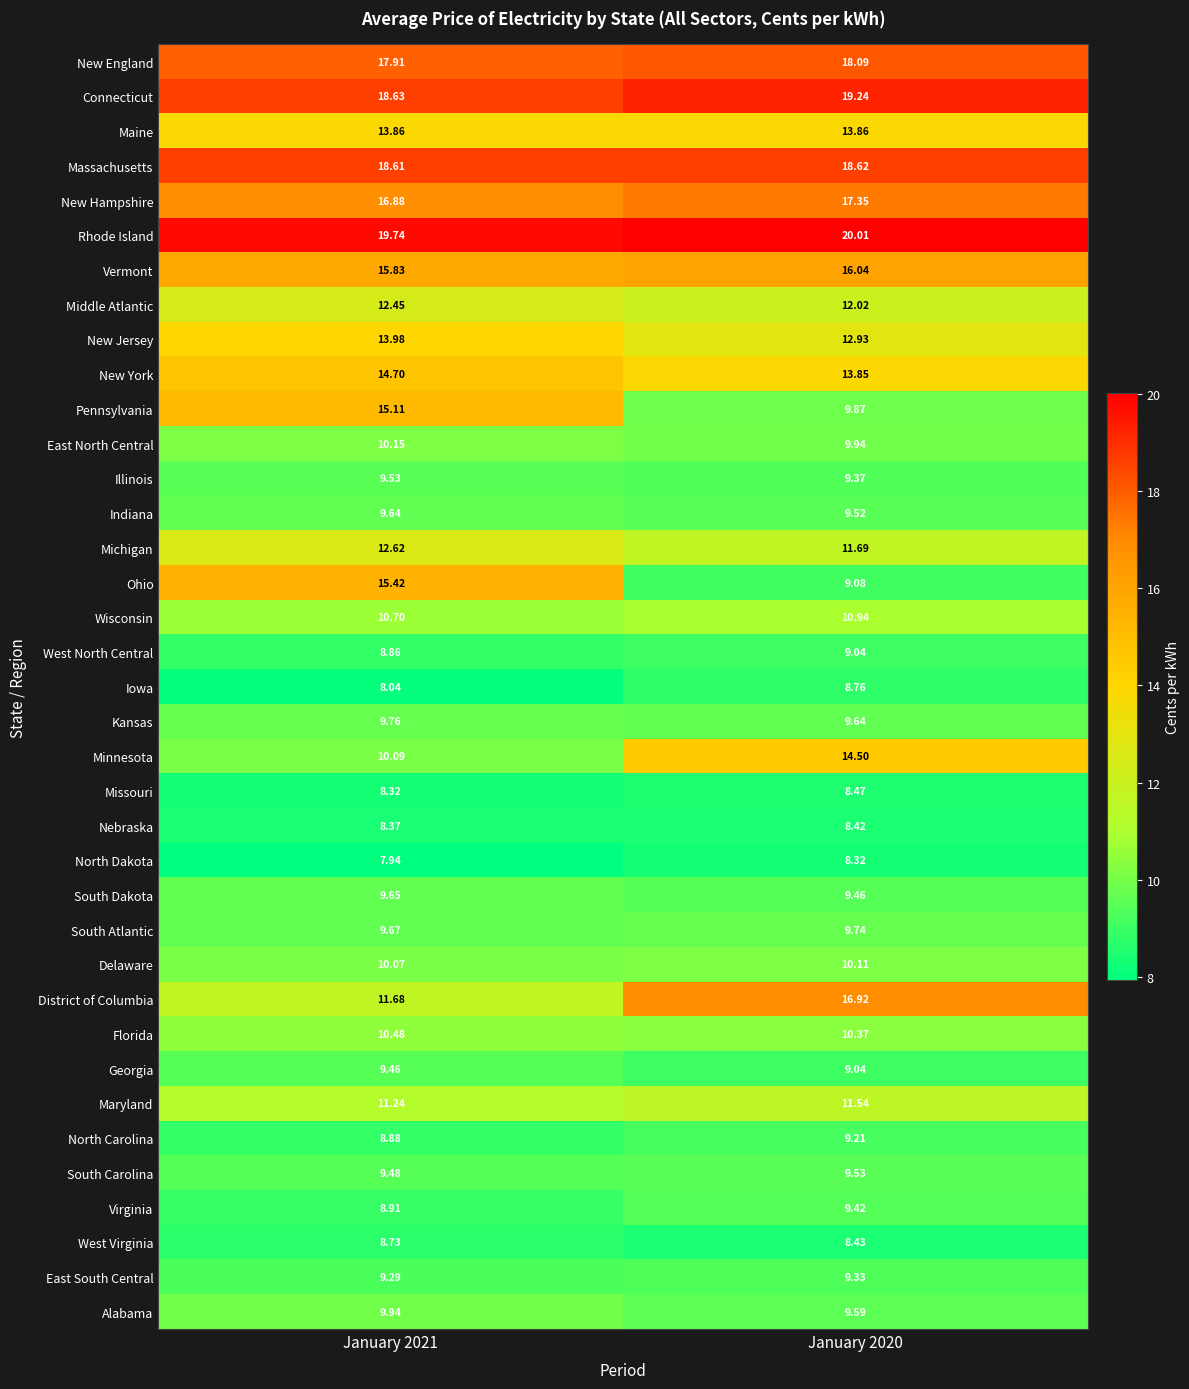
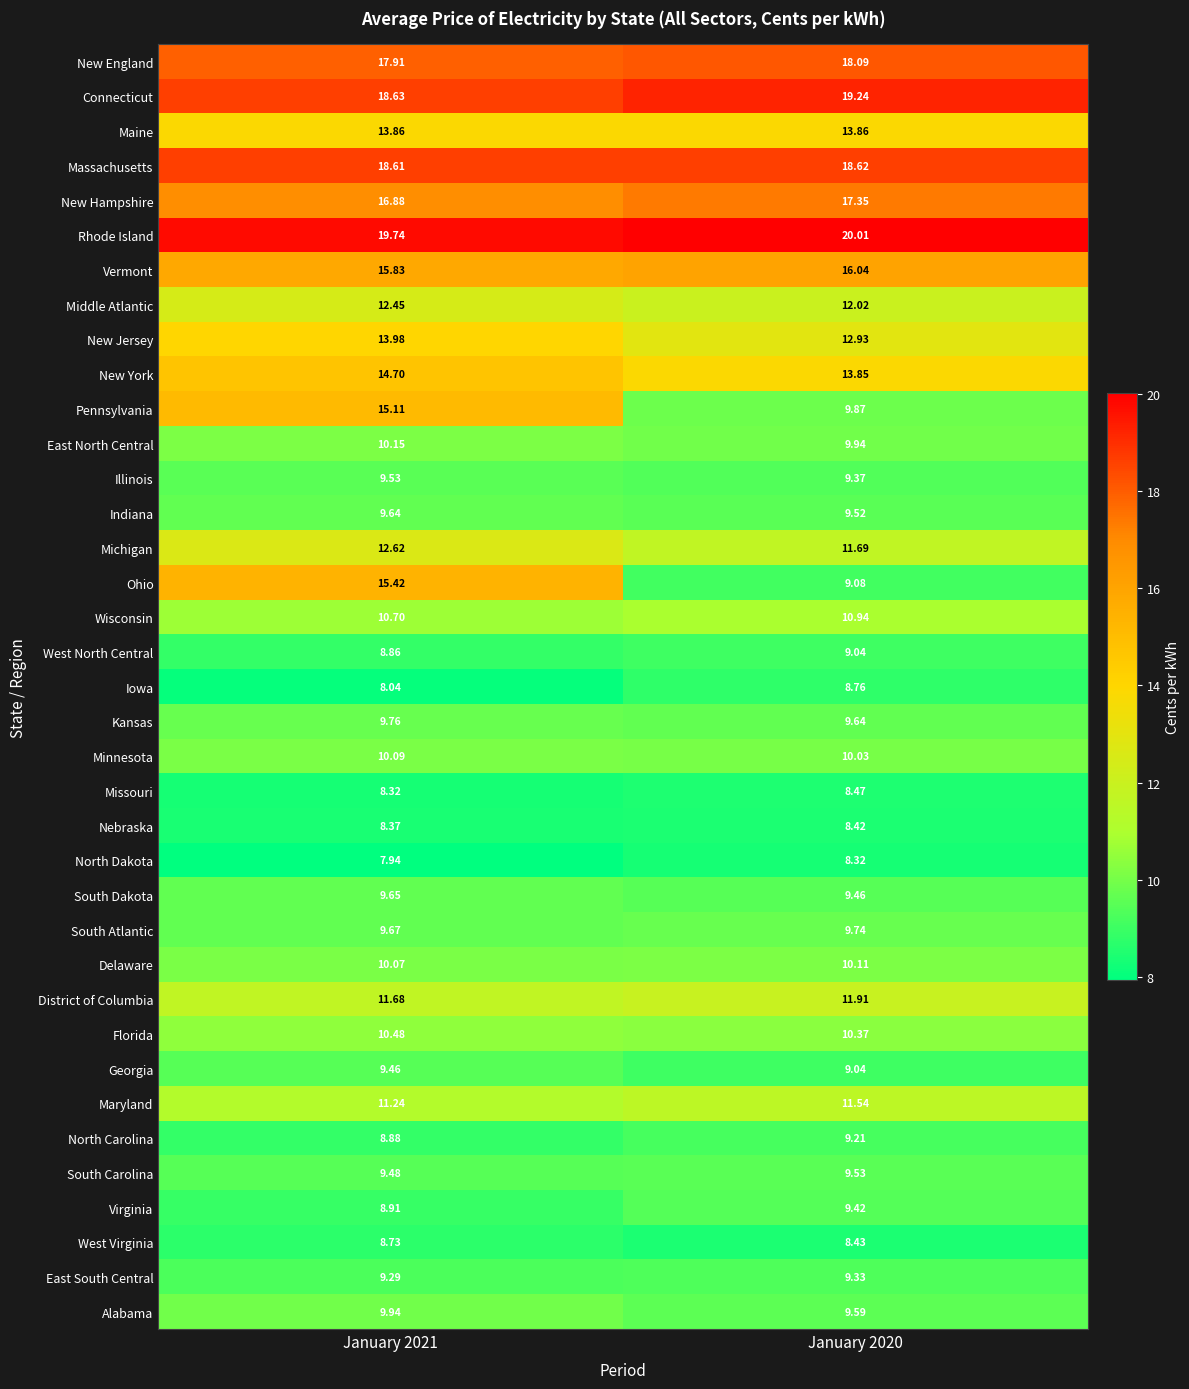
Minnesota, January 2020: 14.50 -> 10.03
District of Columbia, January 2020: 16.92 -> 11.91
